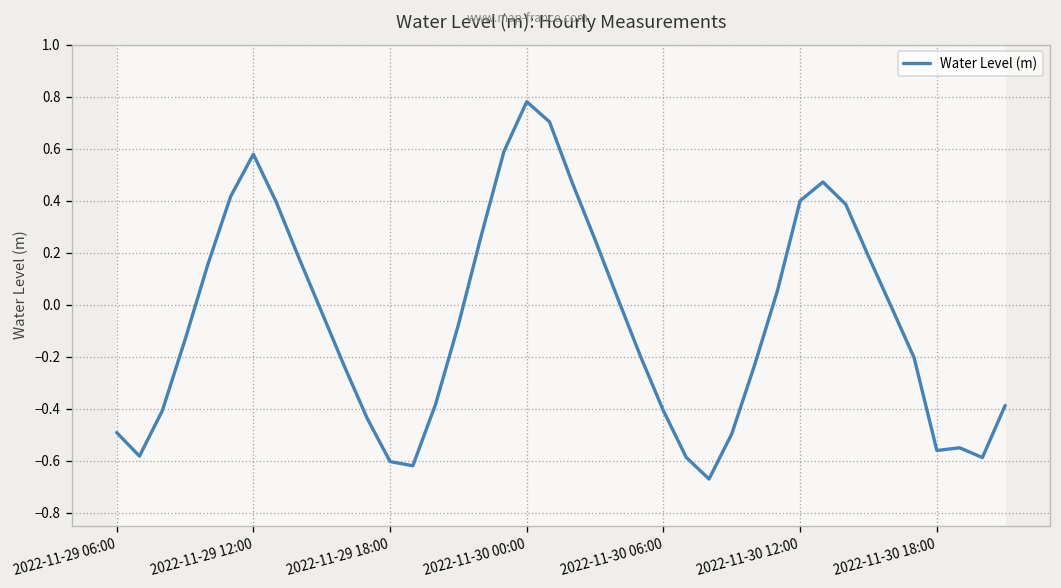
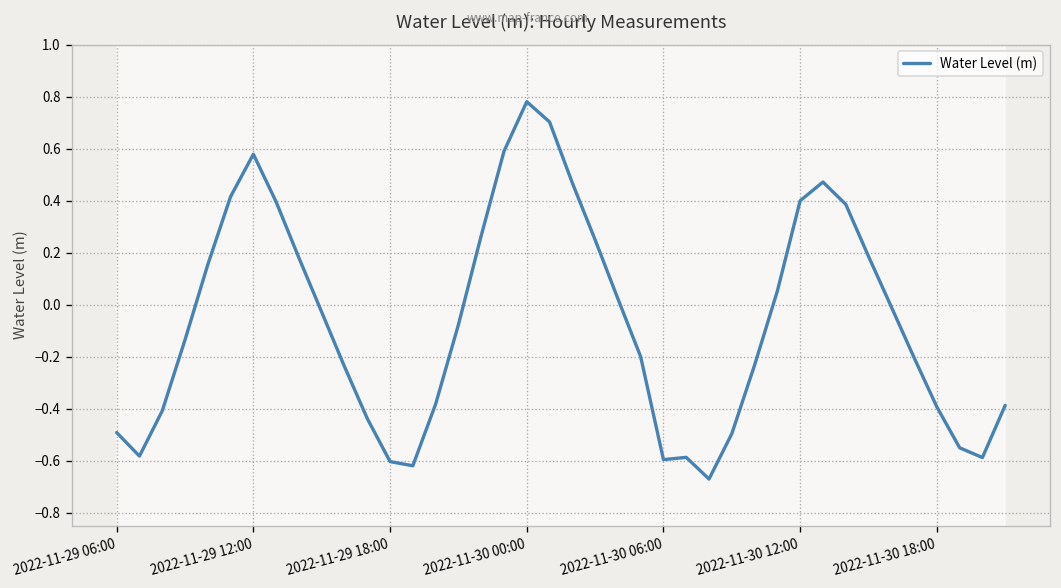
Water Level (m), 2022-11-30 06:00: -0.41 -> -0.60
Water Level (m), 2022-11-30 18:00: -0.56 -> -0.39
